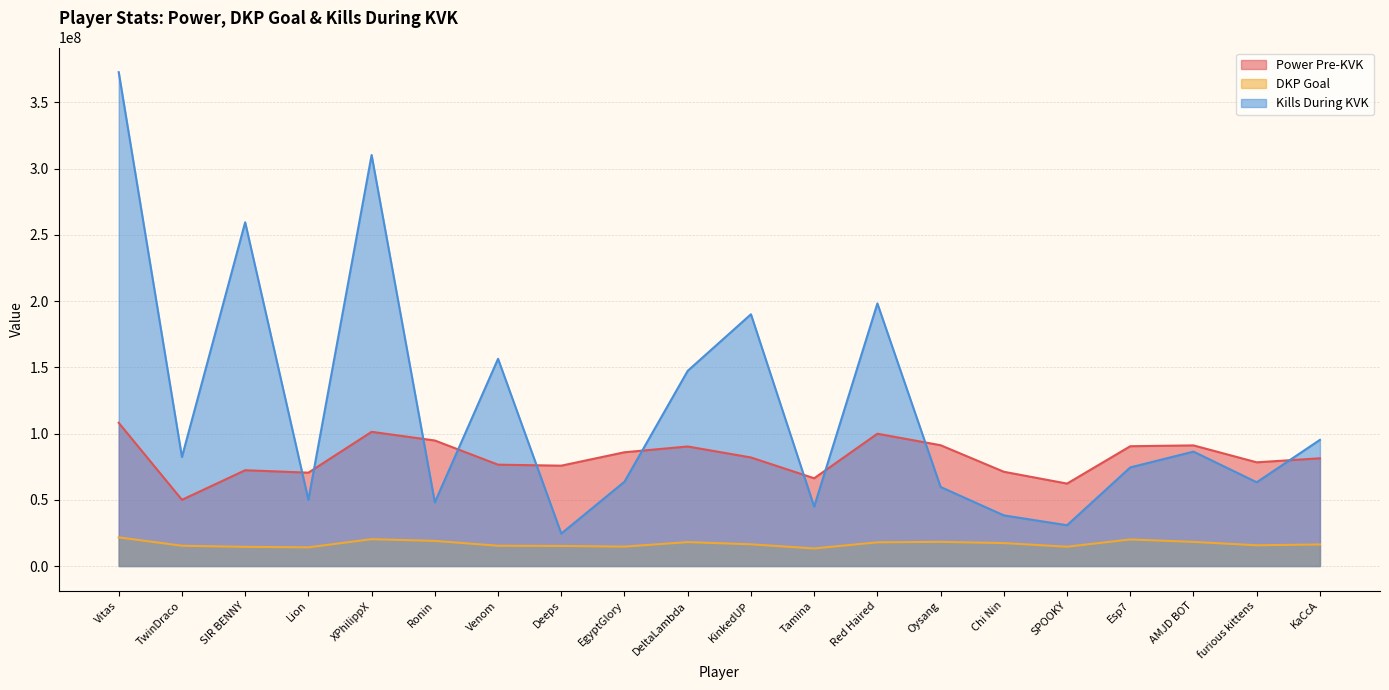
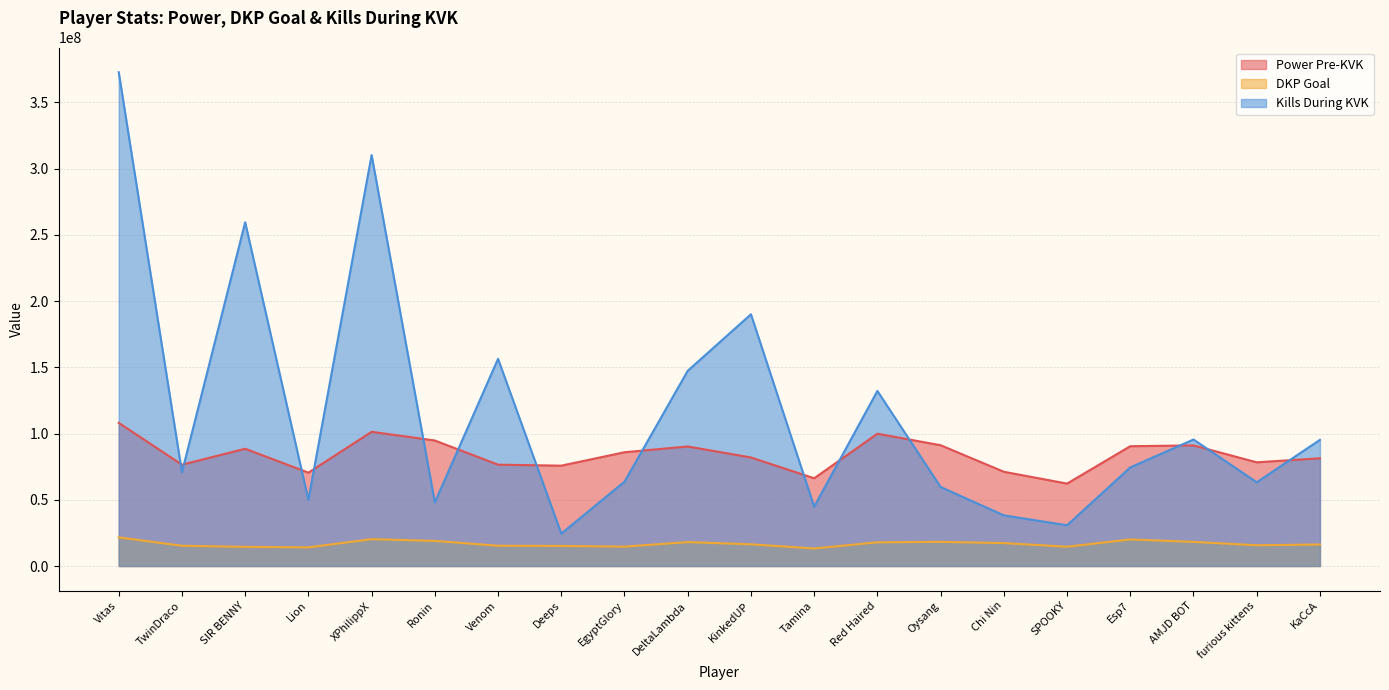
Power Pre-KVK, TwinDraco: 50000000 -> 76000000
Kills During KVK, TwinDraco: 82000000 -> 71000000
Power Pre-KVK, SIR BENNY: 72000000 -> 89000000
Kills During KVK, Red Haired: 198000000 -> 132000000
Kills During KVK, AMJD BOT: 86000000 -> 95000000
